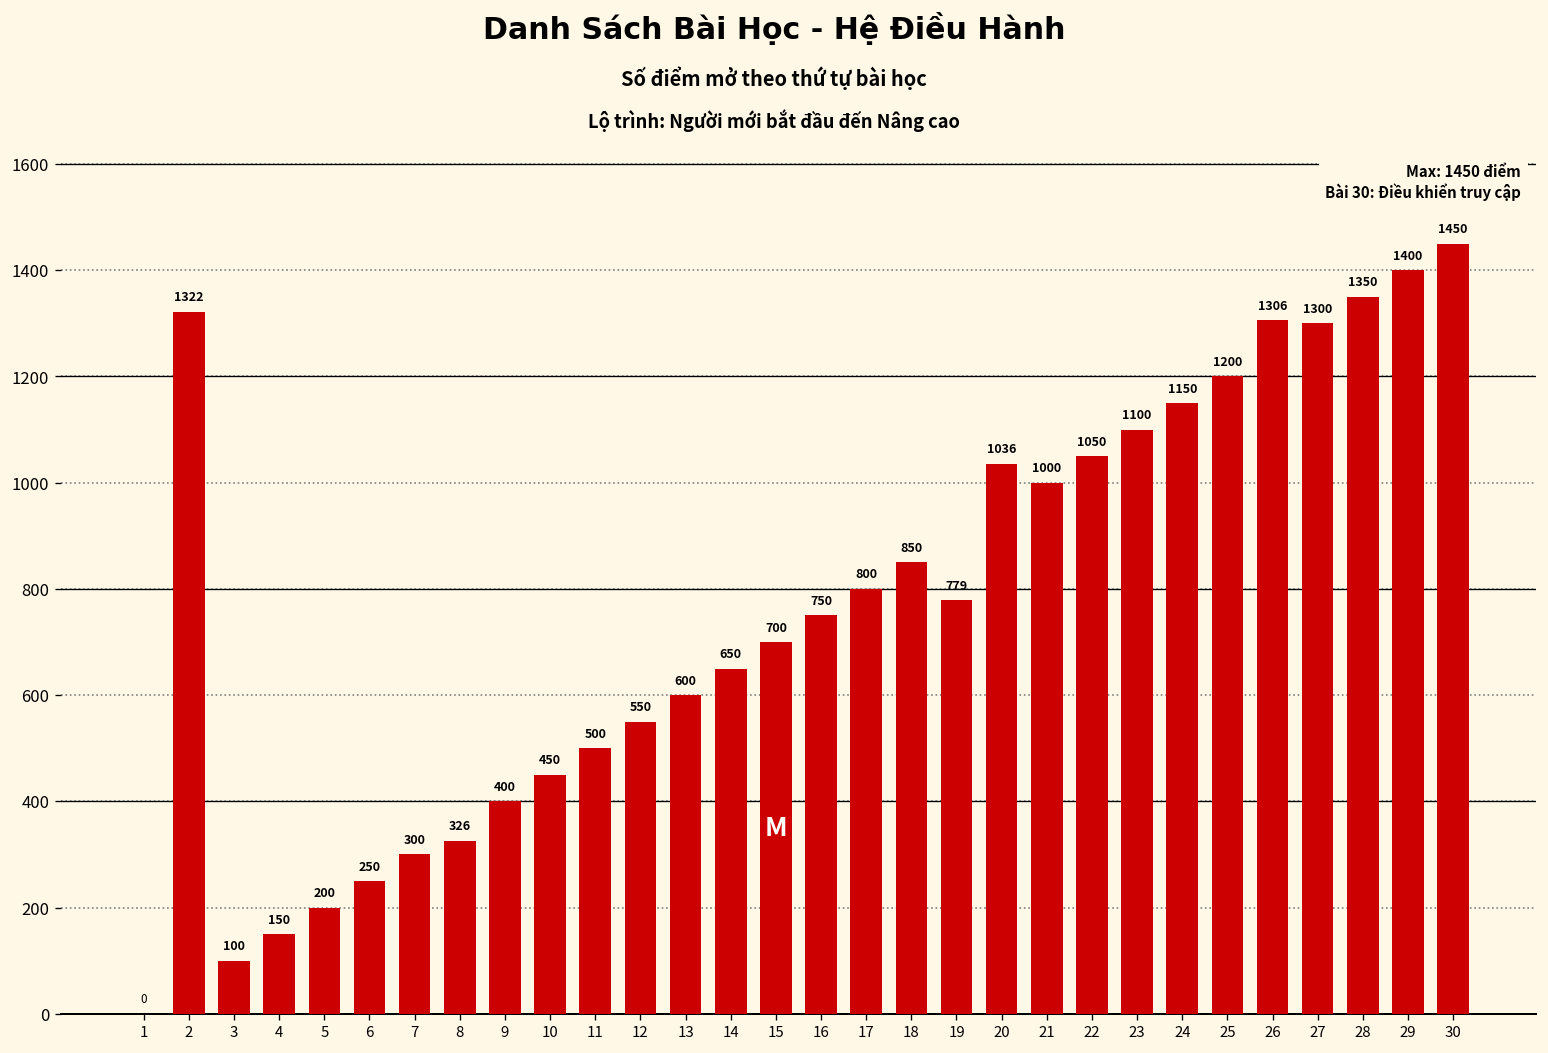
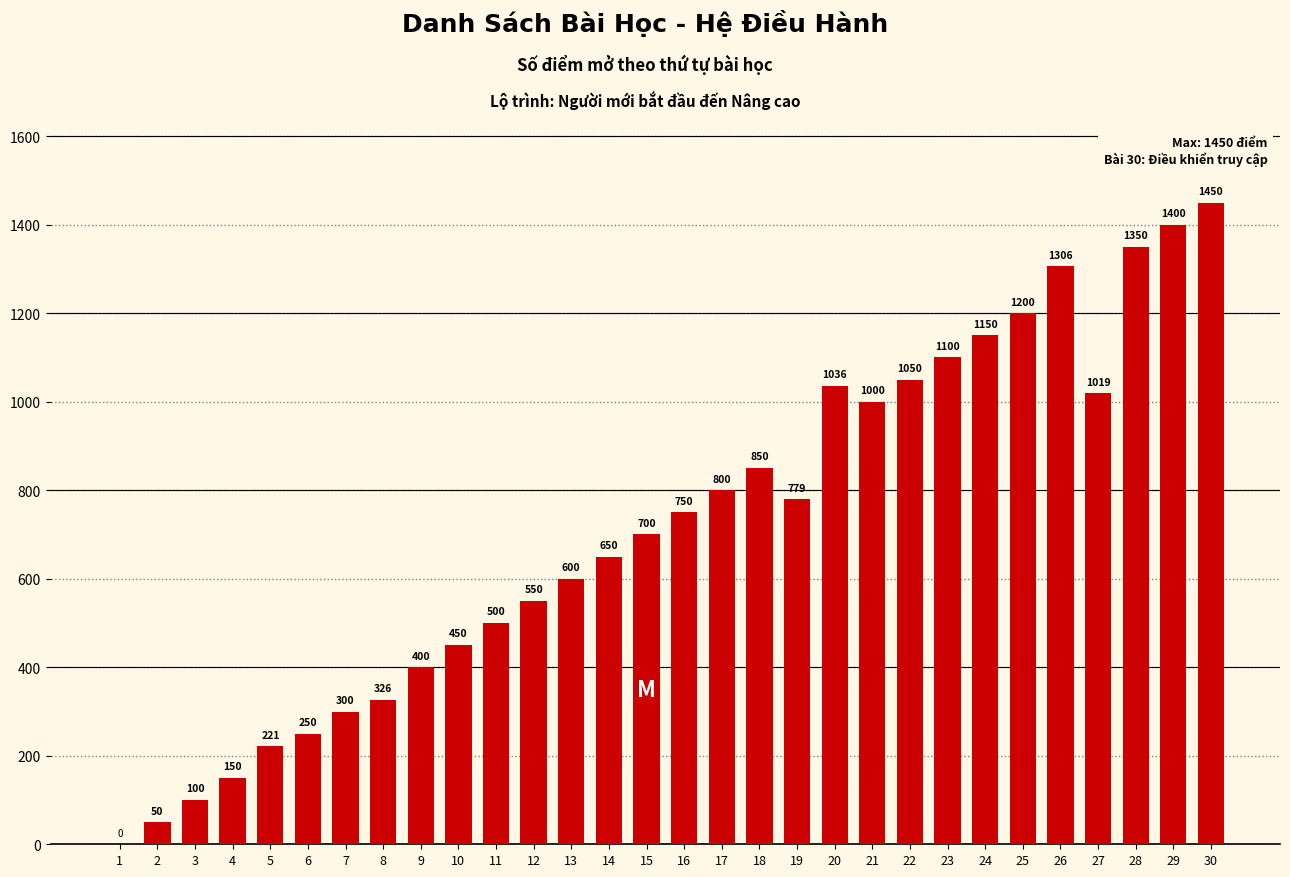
2: 1322 -> 50
5: 200 -> 221
27: 1300 -> 1019
